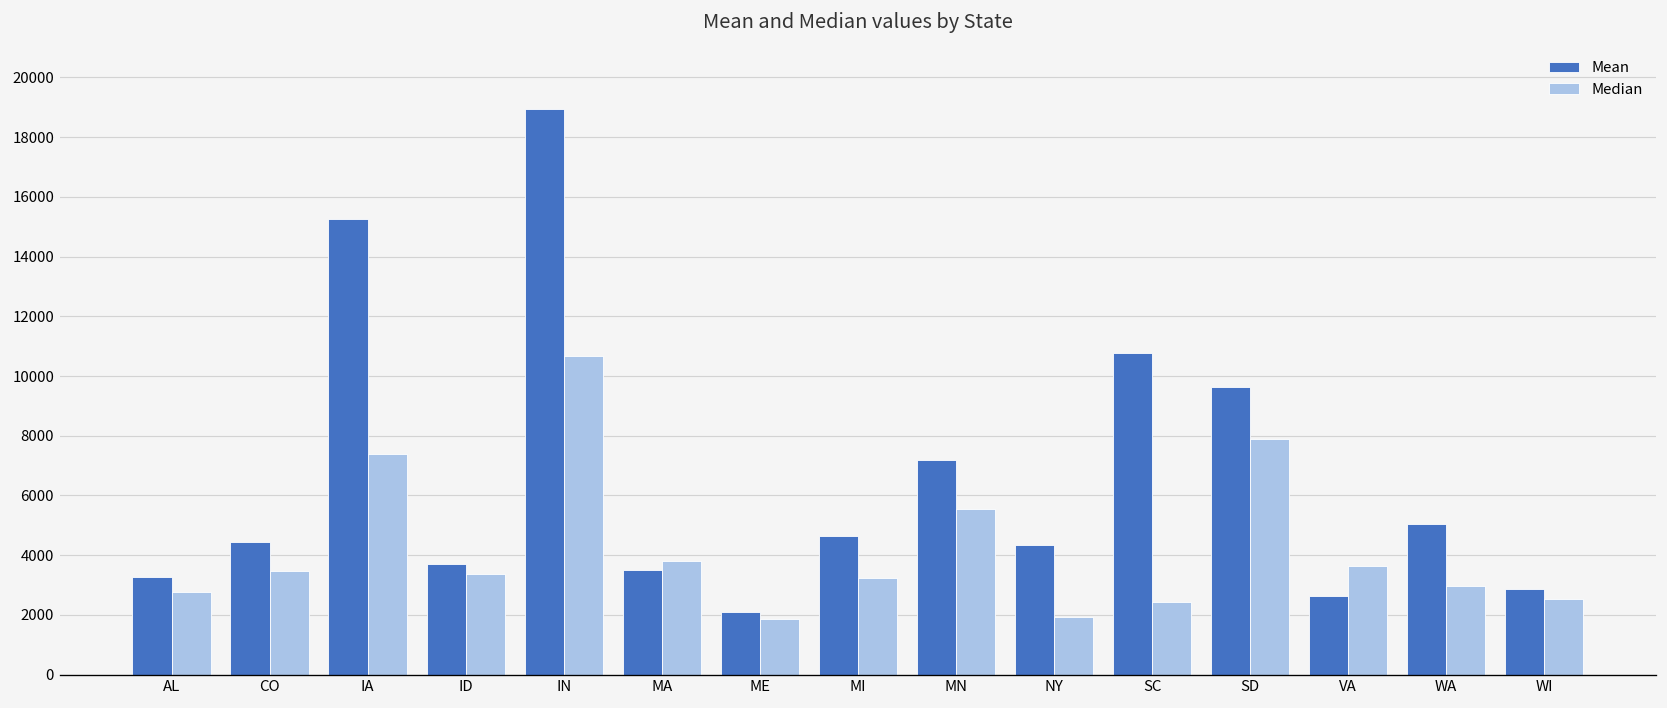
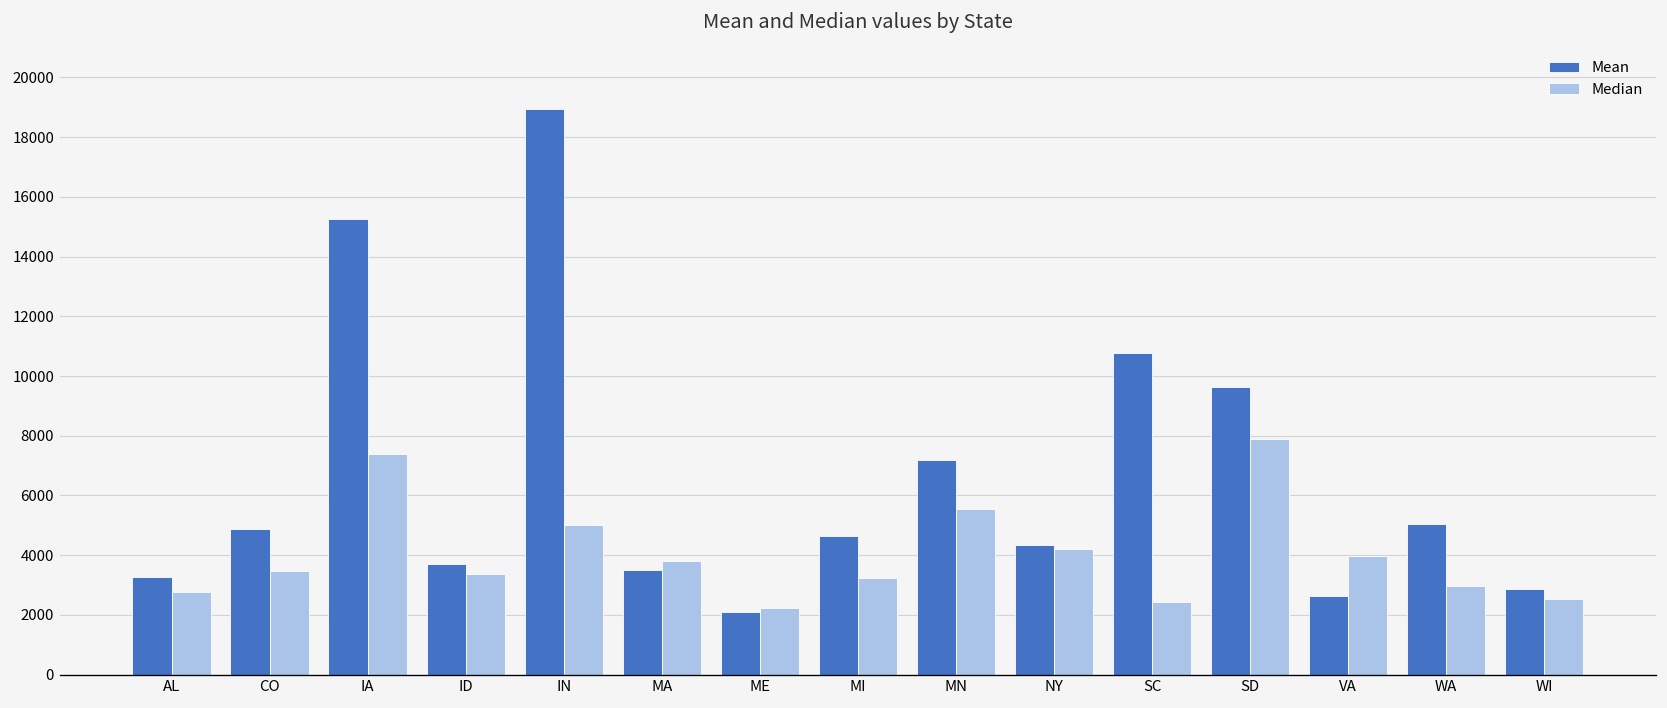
Mean, CO: 4400 -> 4900
Median, IN: 10700 -> 5000
Median, ME: 1900 -> 2200
Median, NY: 1900 -> 4200
Median, VA: 3600 -> 4000
